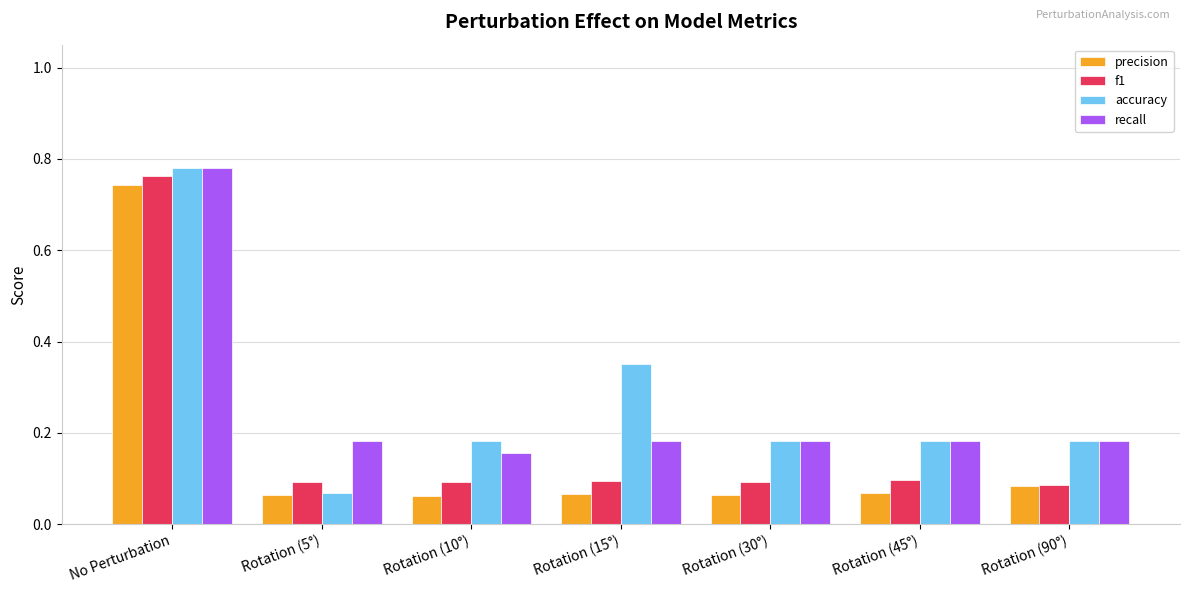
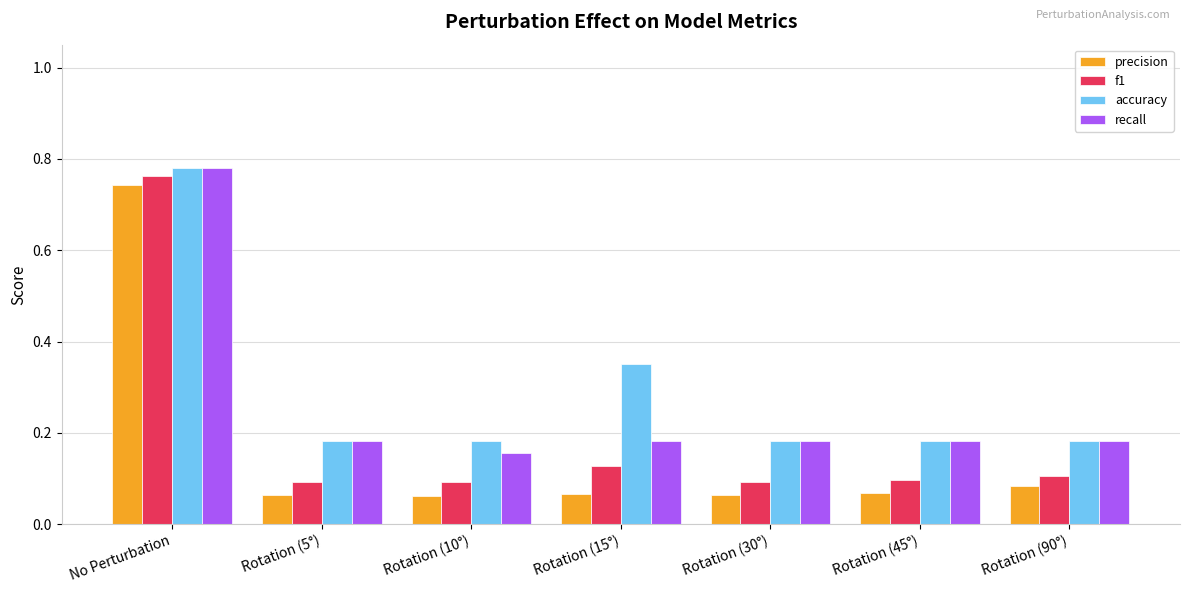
accuracy, Rotation (5°): 0.07 -> 0.18
f1, Rotation (15°): 0.09 -> 0.13
f1, Rotation (90°): 0.09 -> 0.11
